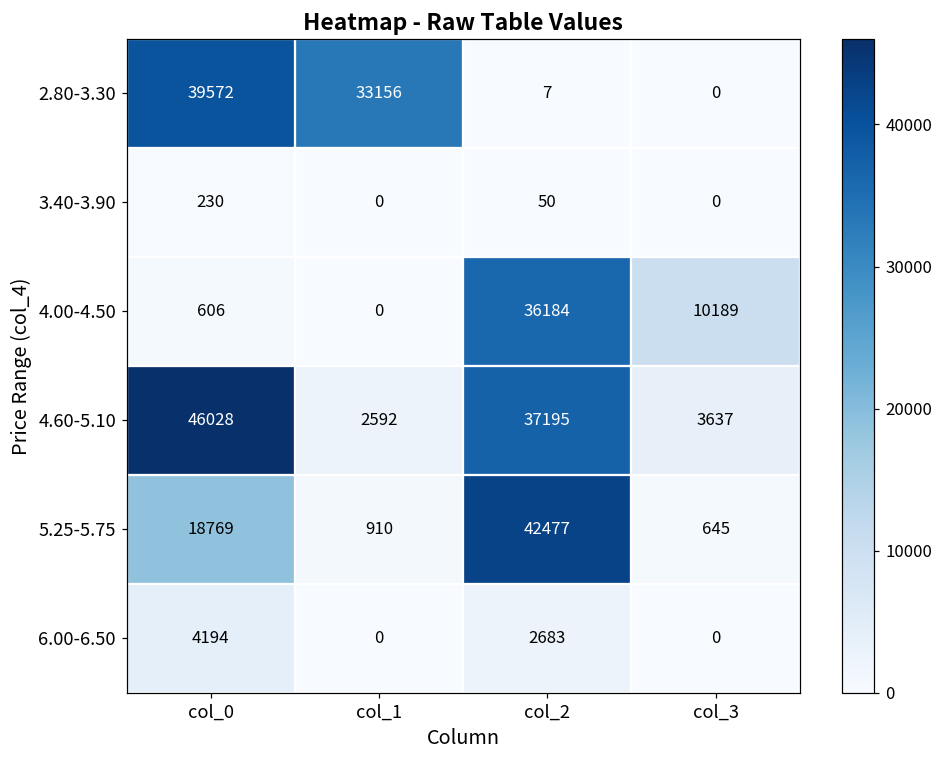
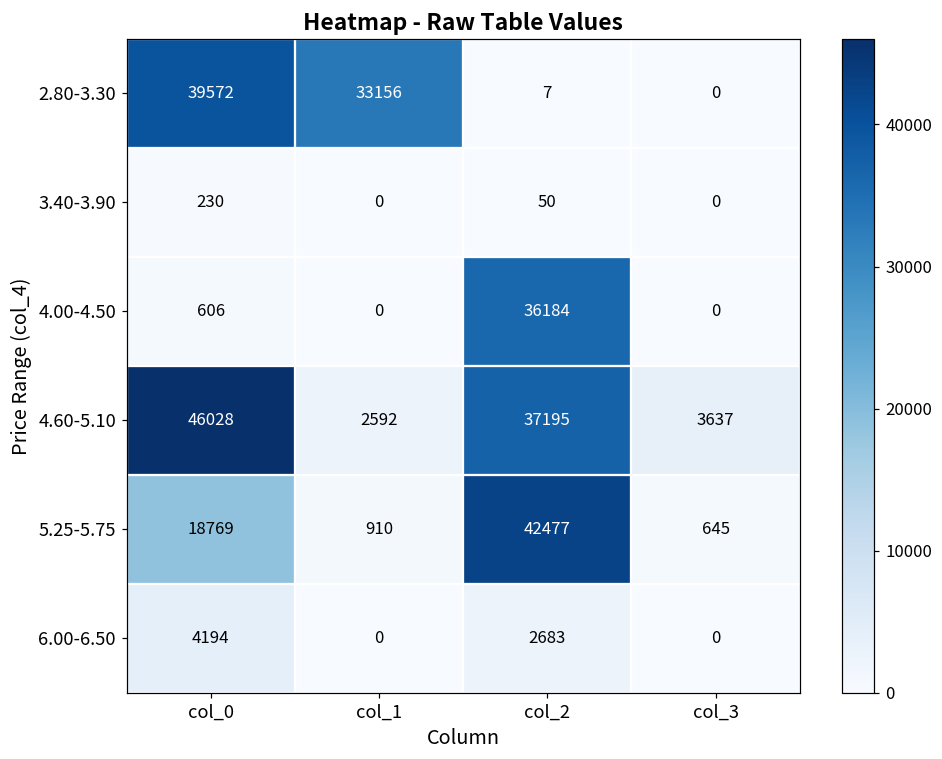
4.00-4.50, col_3: 10189 -> 0
